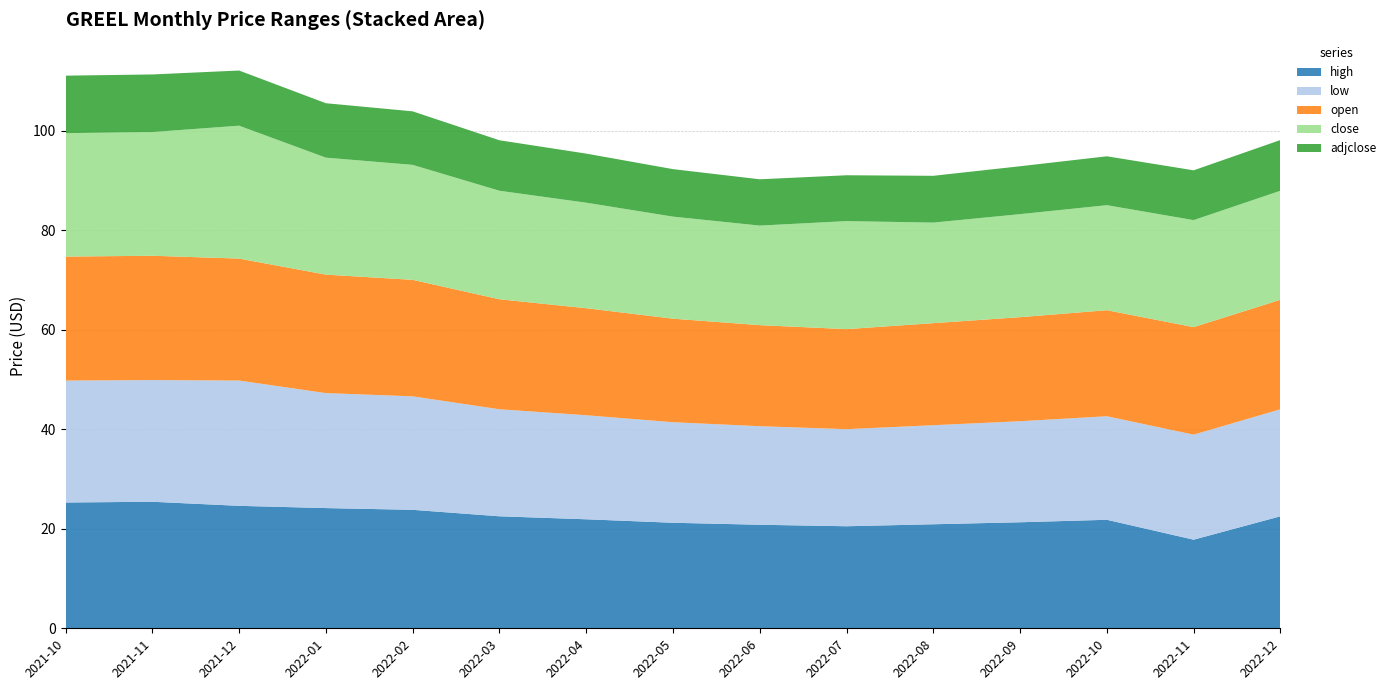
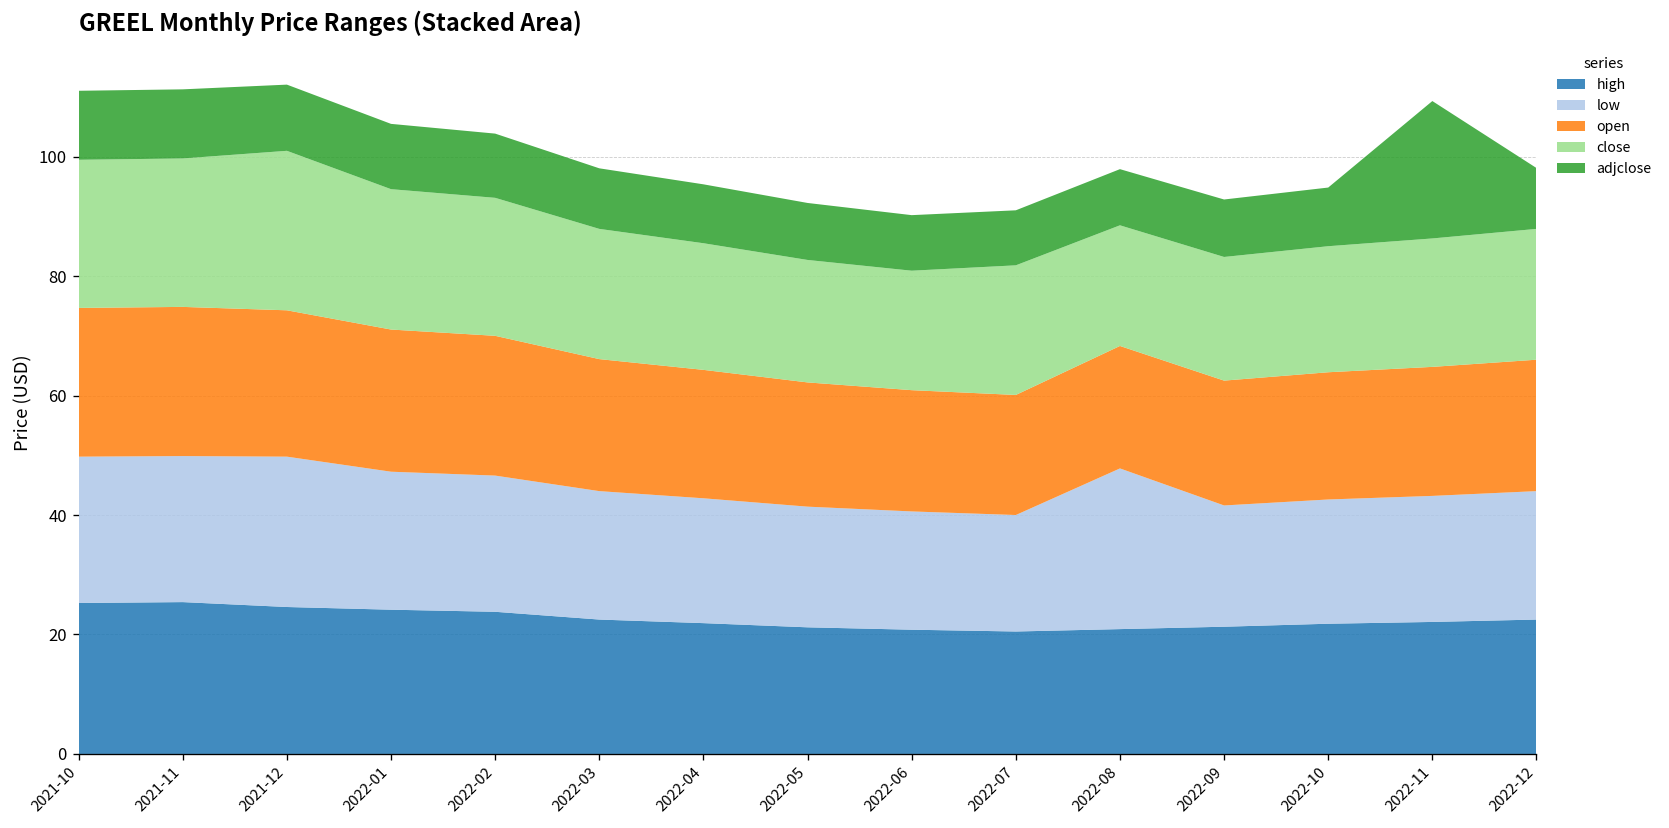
low, 2022-08: 20 -> 27
high, 2022-11: 18 -> 22
adjclose, 2022-11: 10 -> 23
